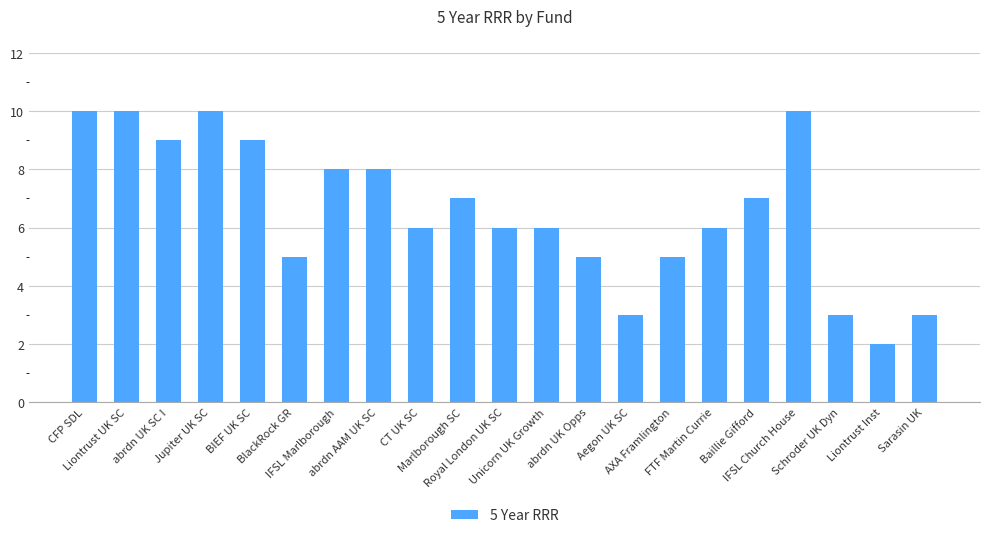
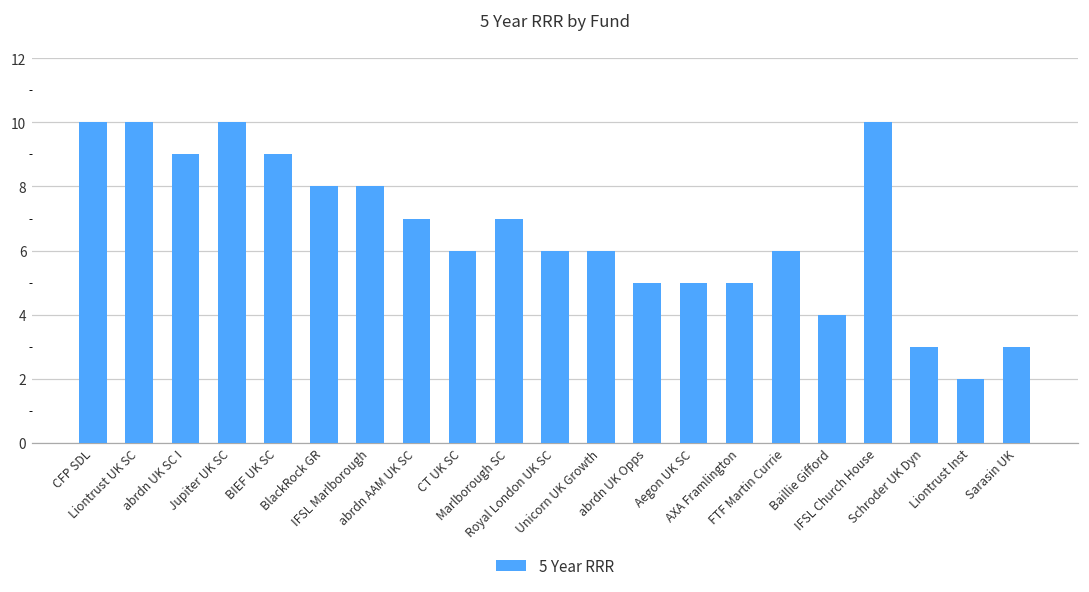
BlackRock GR: 5 -> 8
abrdn AAM UK SC: 8 -> 7
Aegon UK SC: 3 -> 5
Baillie Gifford: 7 -> 4
